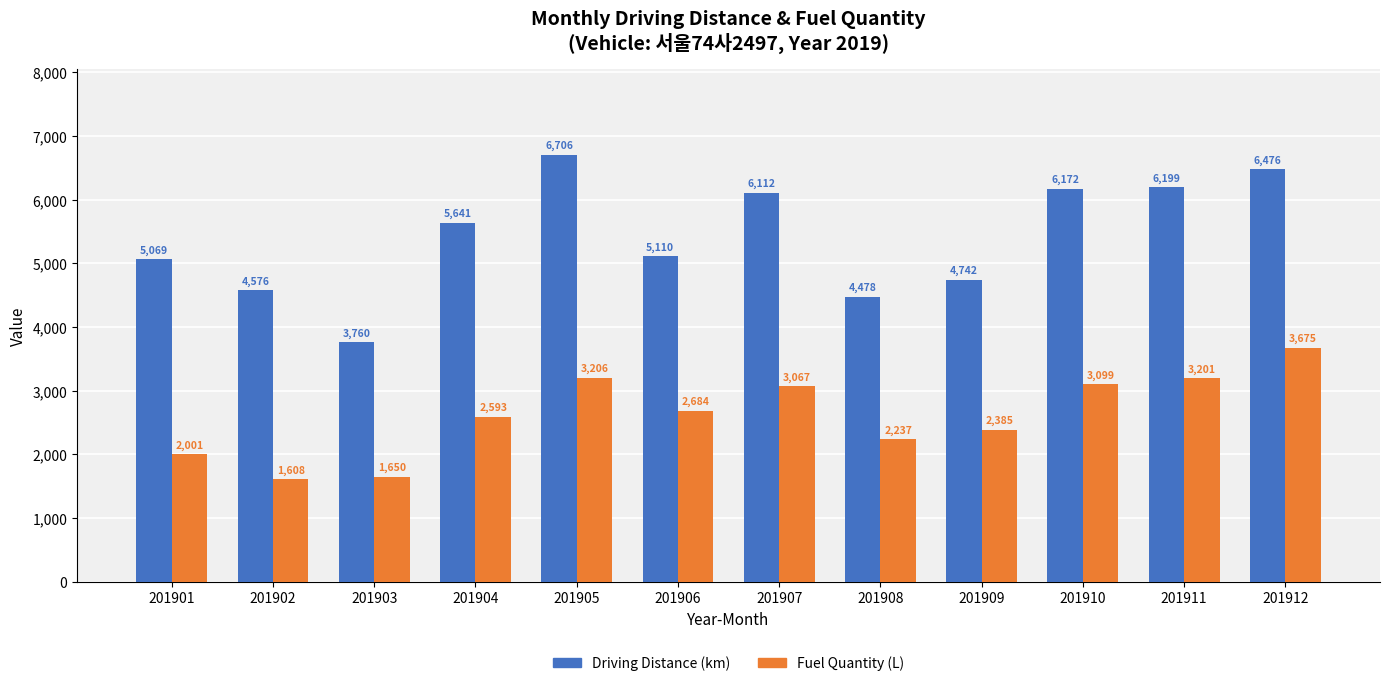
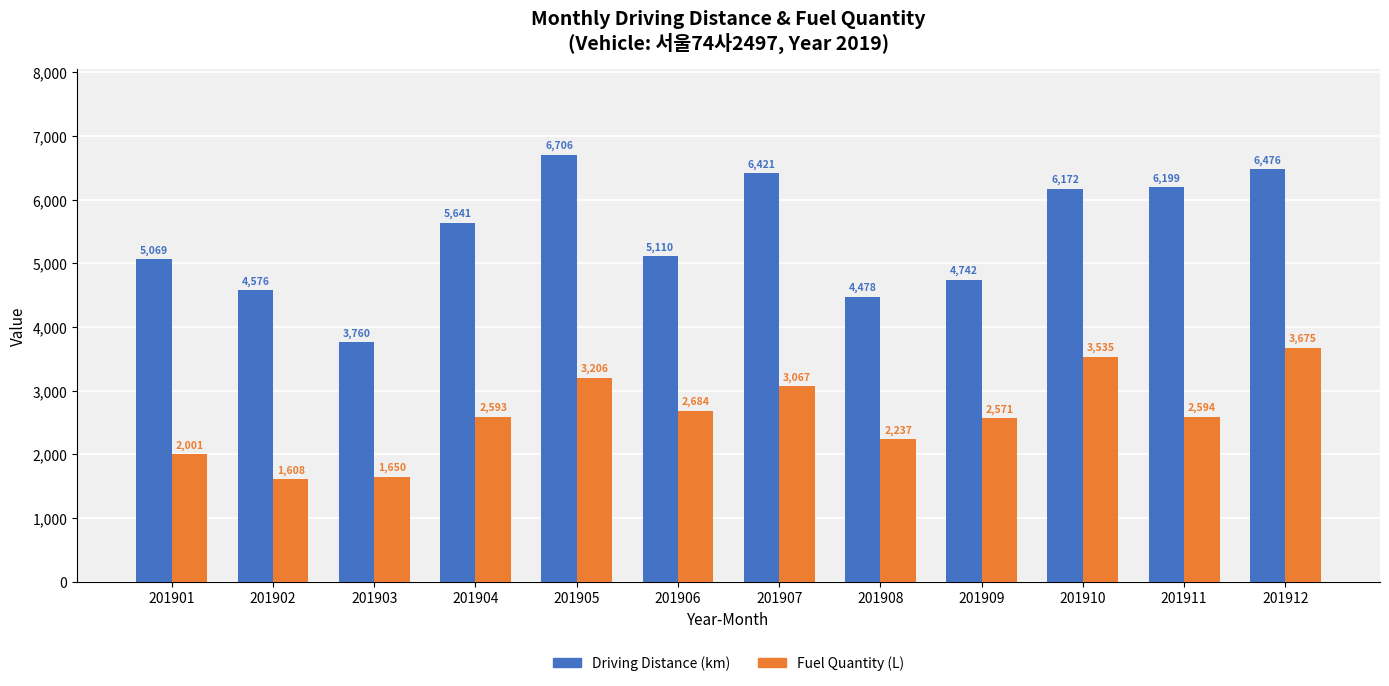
Driving Distance (km), 201907: 6,112 -> 6,421
Fuel Quantity (L), 201909: 2,385 -> 2,571
Fuel Quantity (L), 201910: 3,099 -> 3,535
Fuel Quantity (L), 201911: 3,201 -> 2,594
